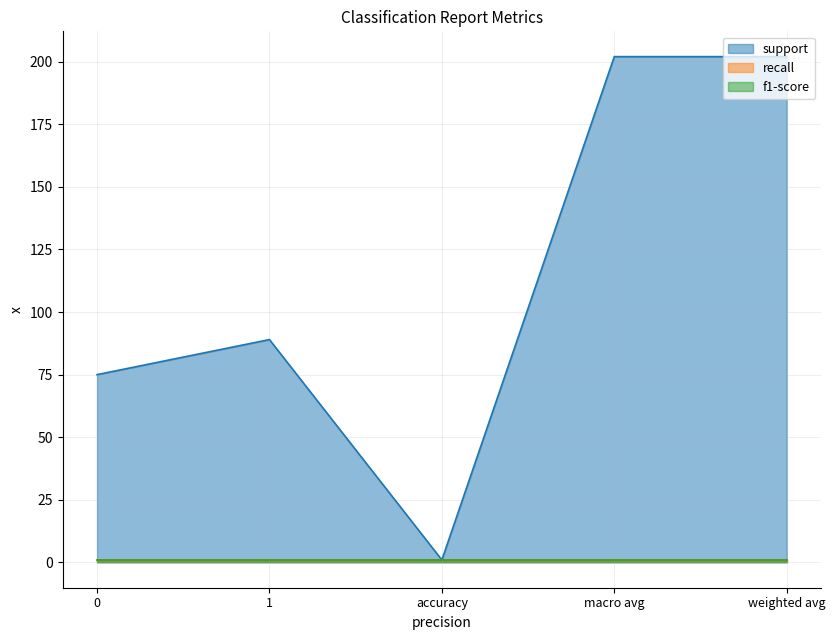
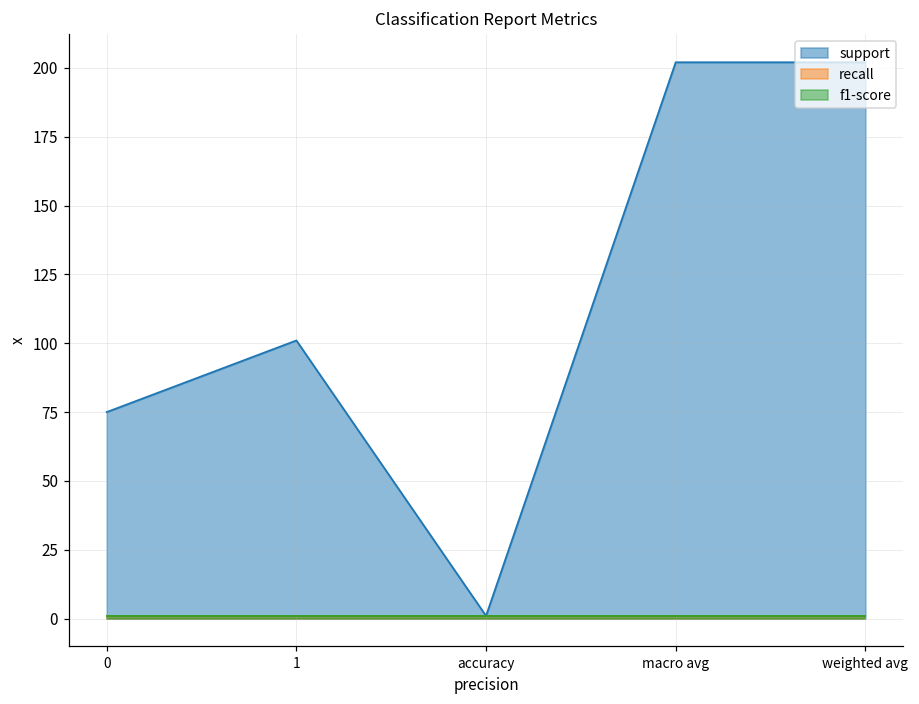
support, 1: 89 -> 101
